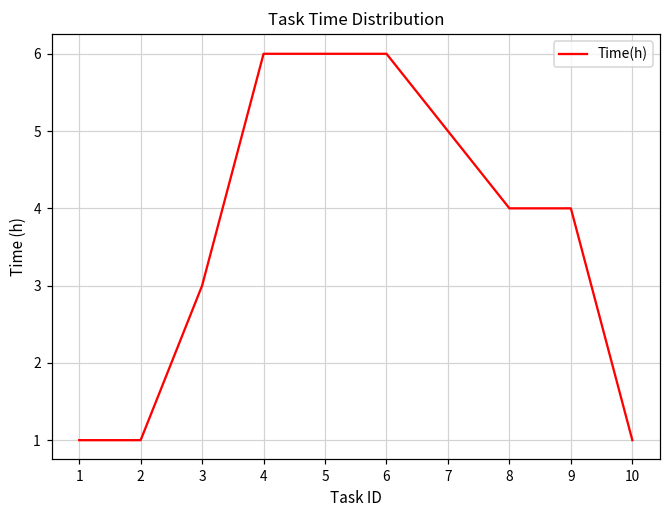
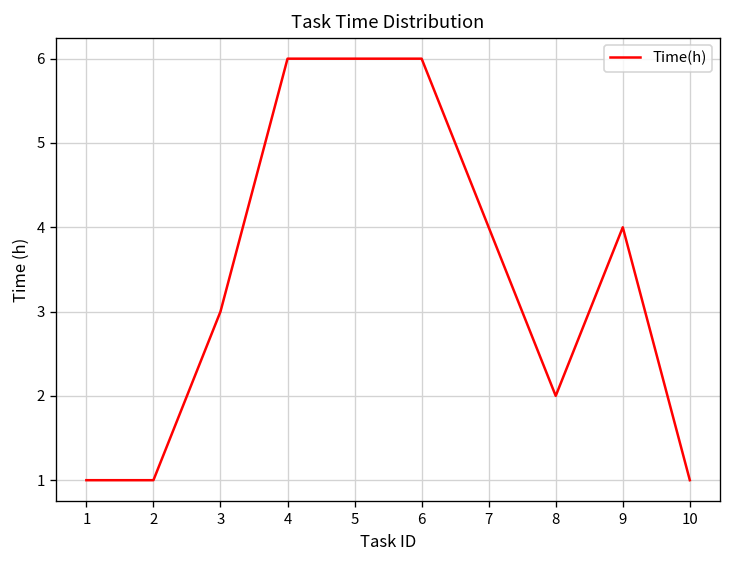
7: 5 -> 4
8: 4 -> 2
